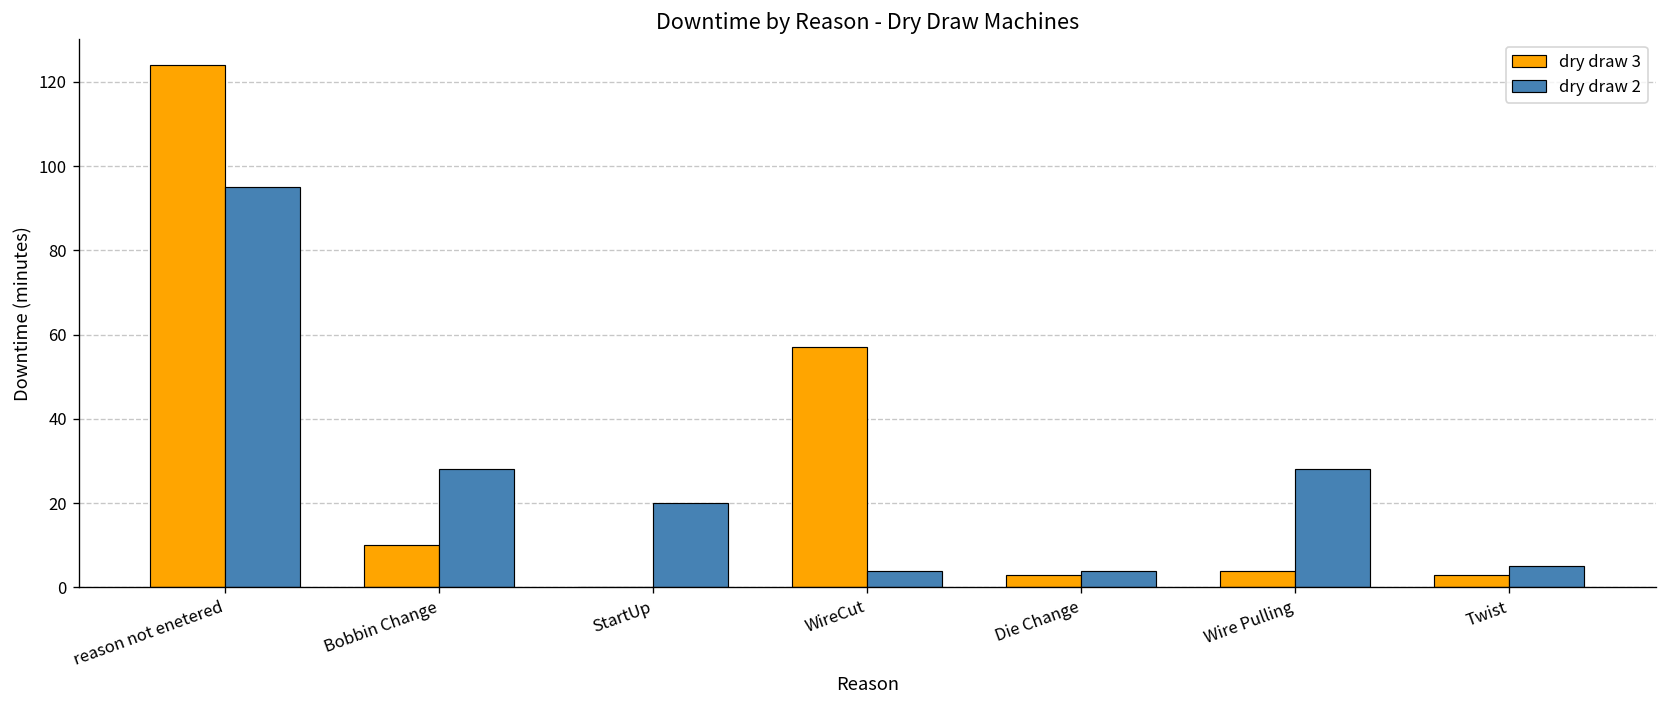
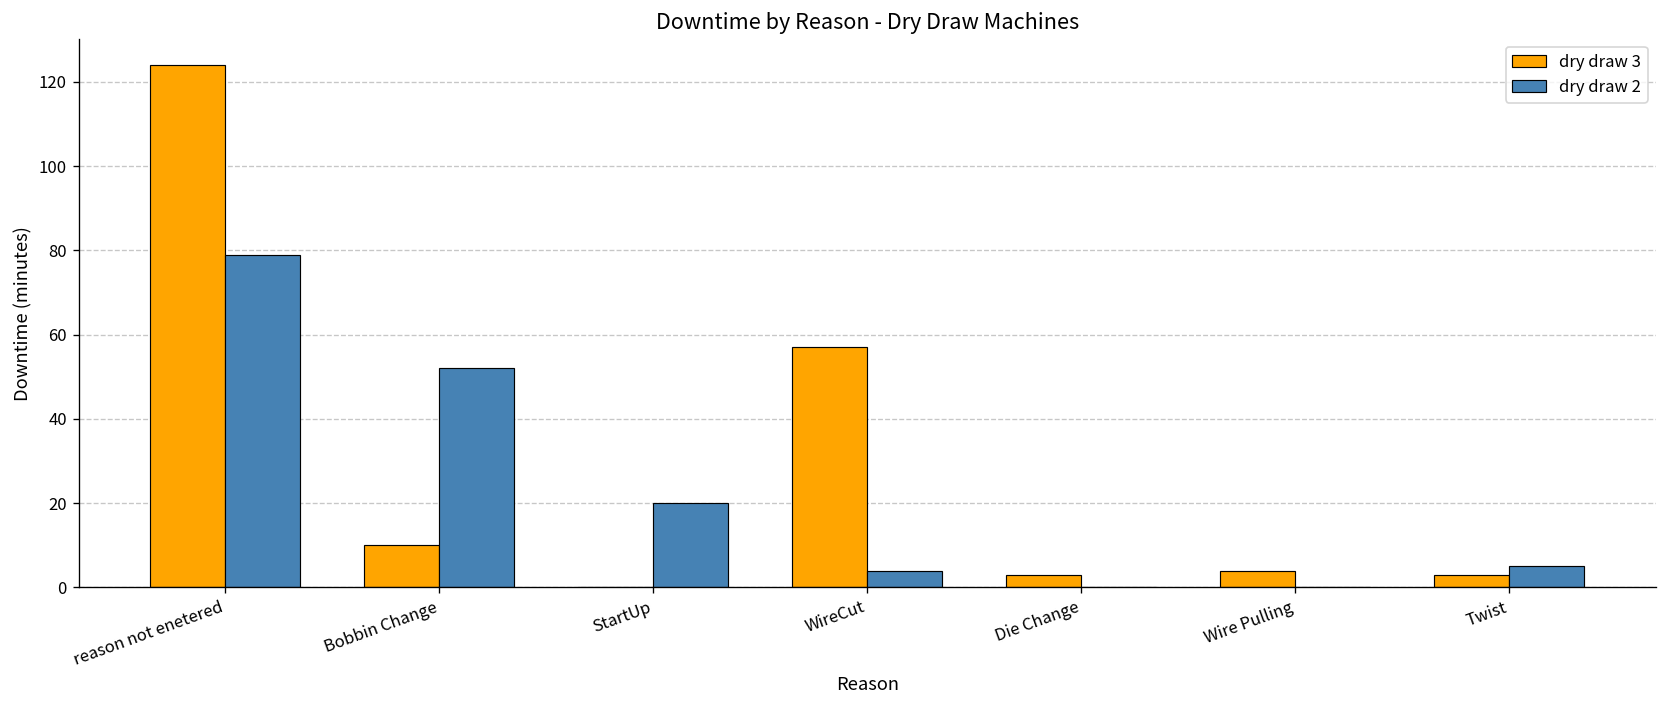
dry draw 2, reason not enetered: 95 -> 79
dry draw 2, Bobbin Change: 28 -> 52
dry draw 2, Die Change: 4 -> 0
dry draw 2, Wire Pulling: 28 -> 0
